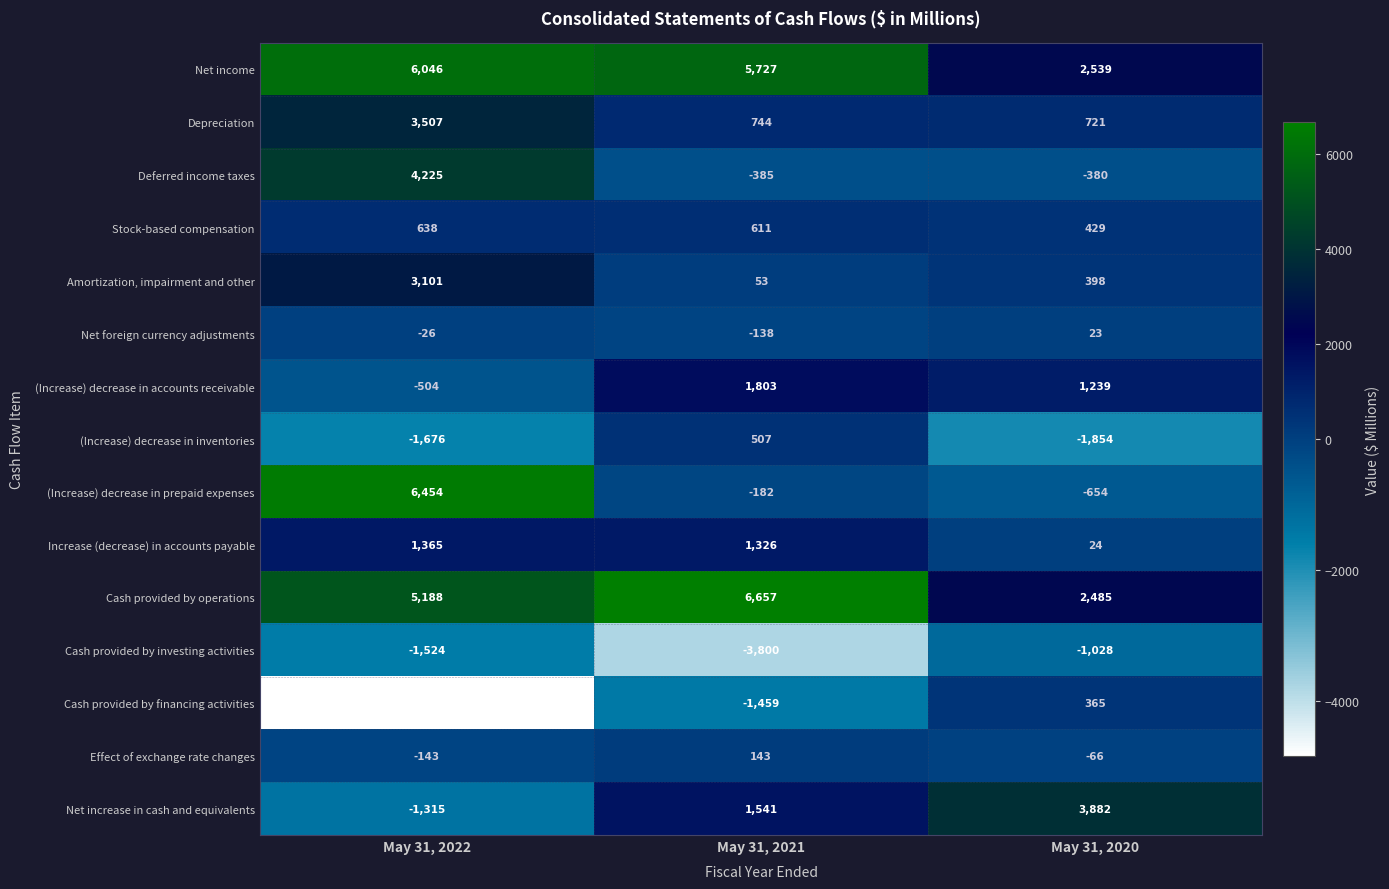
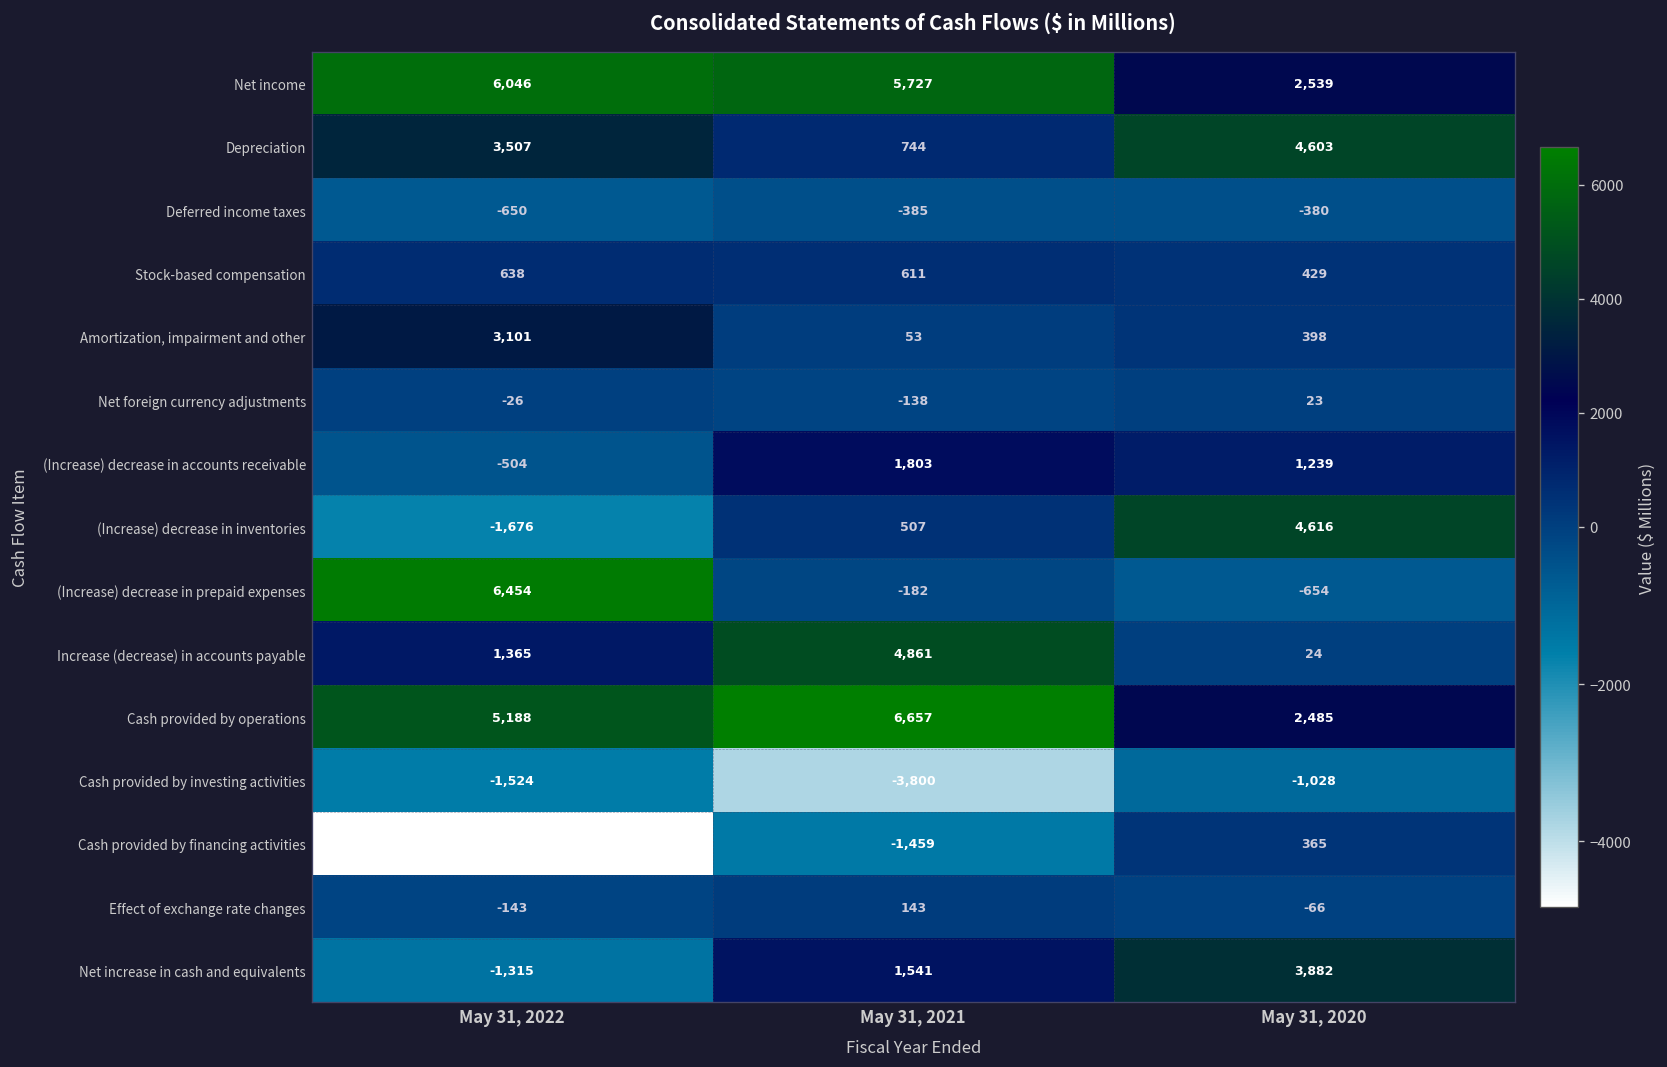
Depreciation, May 31, 2020: 721 -> 4,603
Deferred income taxes, May 31, 2022: 4,225 -> -650
(Increase) decrease in inventories, May 31, 2020: -1,854 -> 4,616
Increase (decrease) in accounts payable, May 31, 2021: 1,326 -> 4,861
